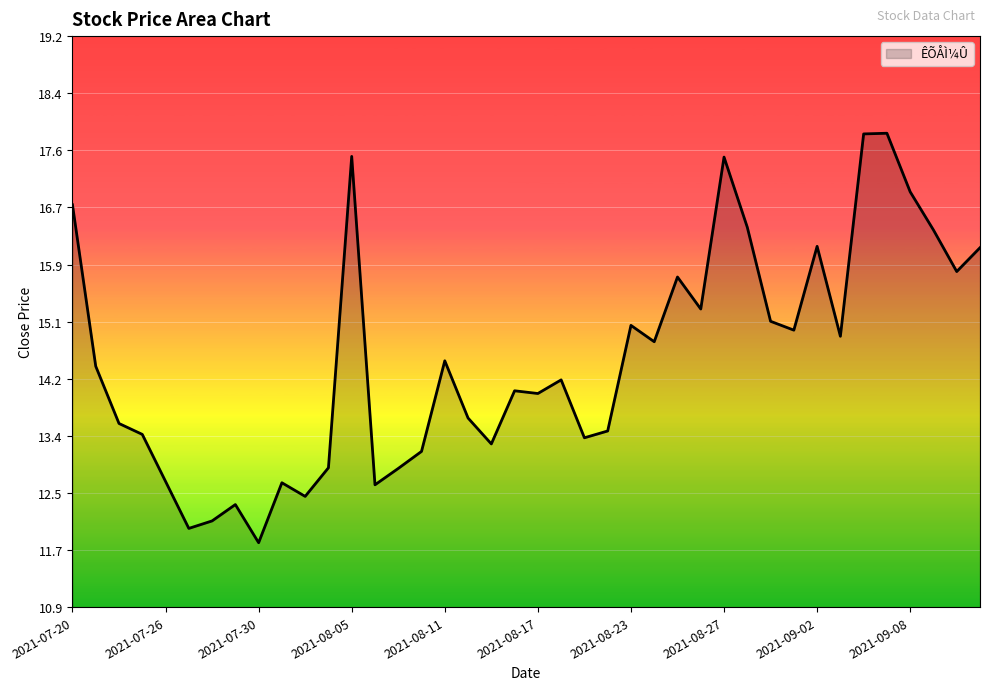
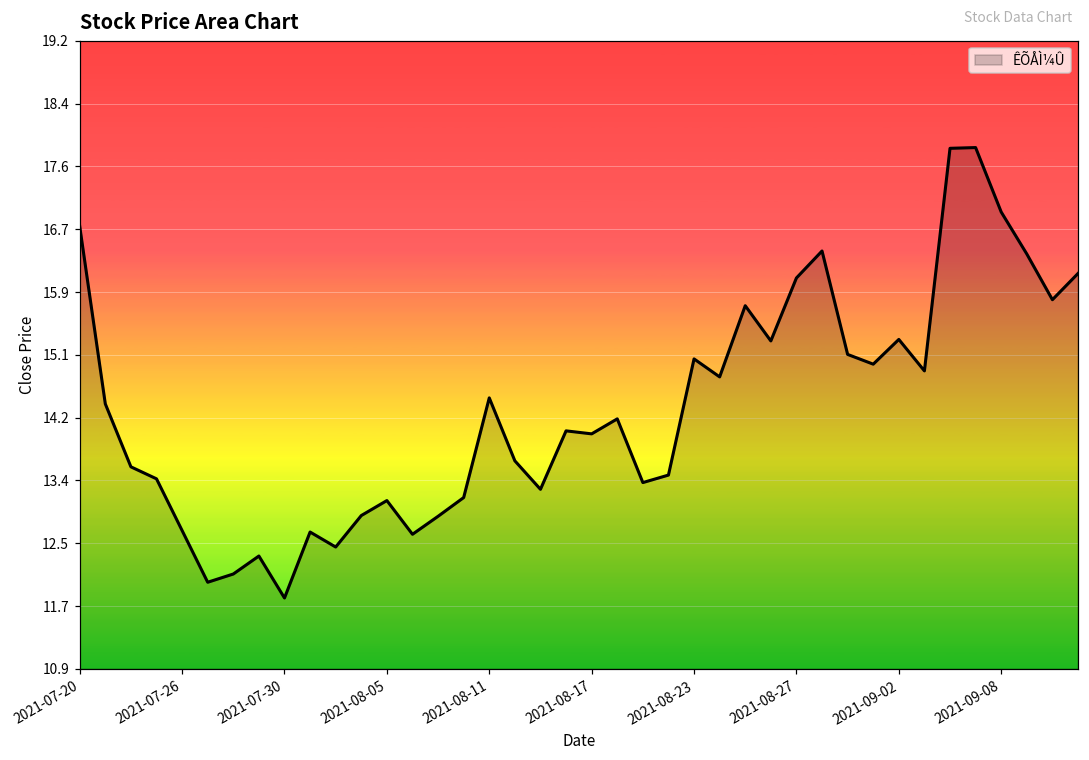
2021-08-05: 17.5 -> 13.1
2021-08-27: 17.5 -> 16.1
2021-09-02: 16.2 -> 15.3
